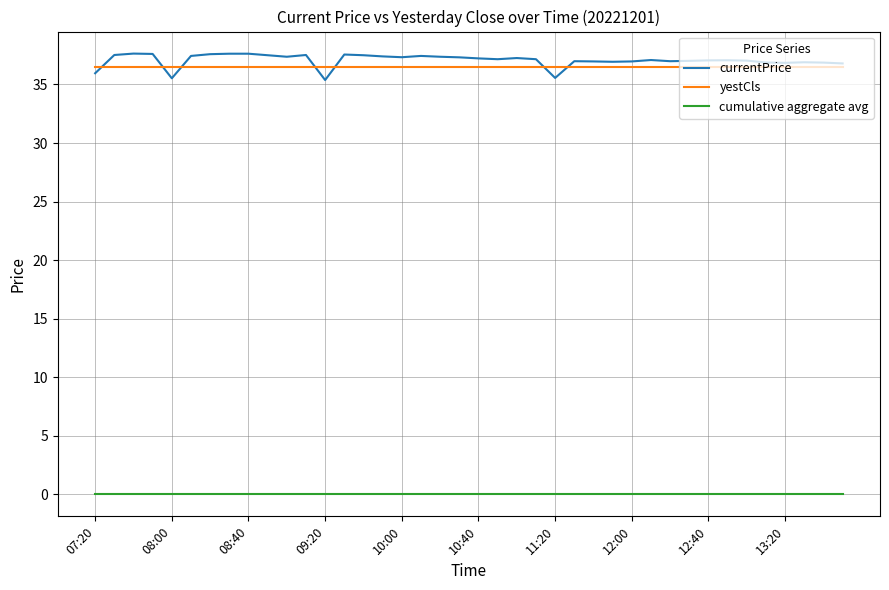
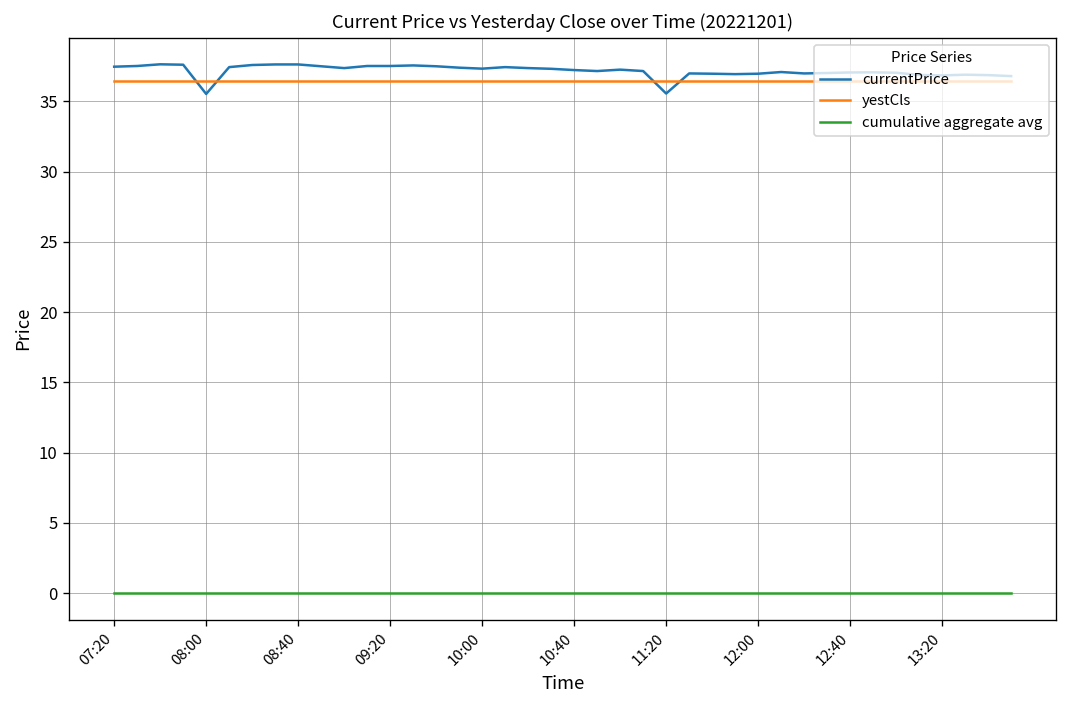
currentPrice, 07:20: 36.0 -> 37.5
currentPrice, 09:20: 35.4 -> 37.5
